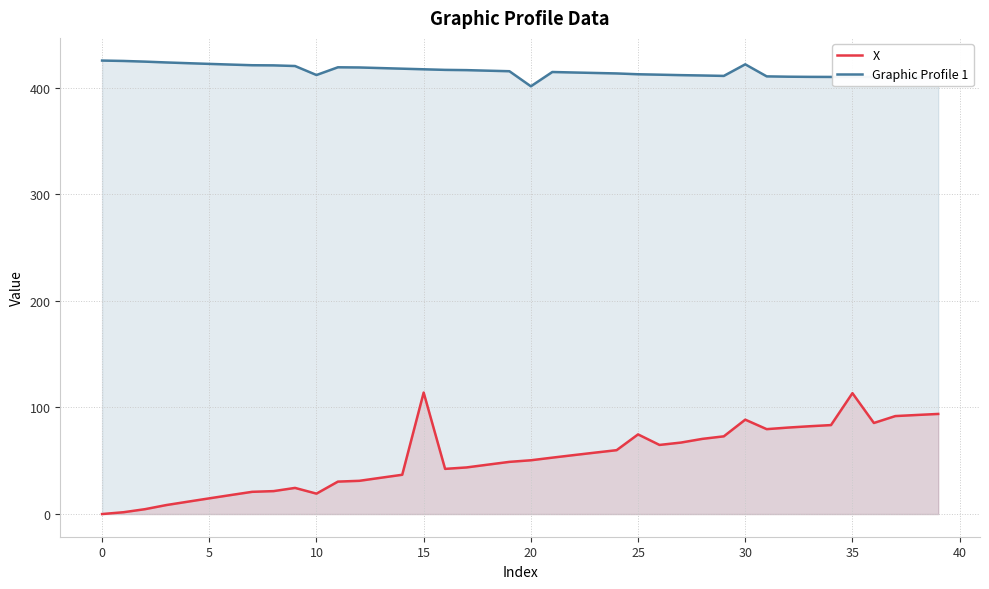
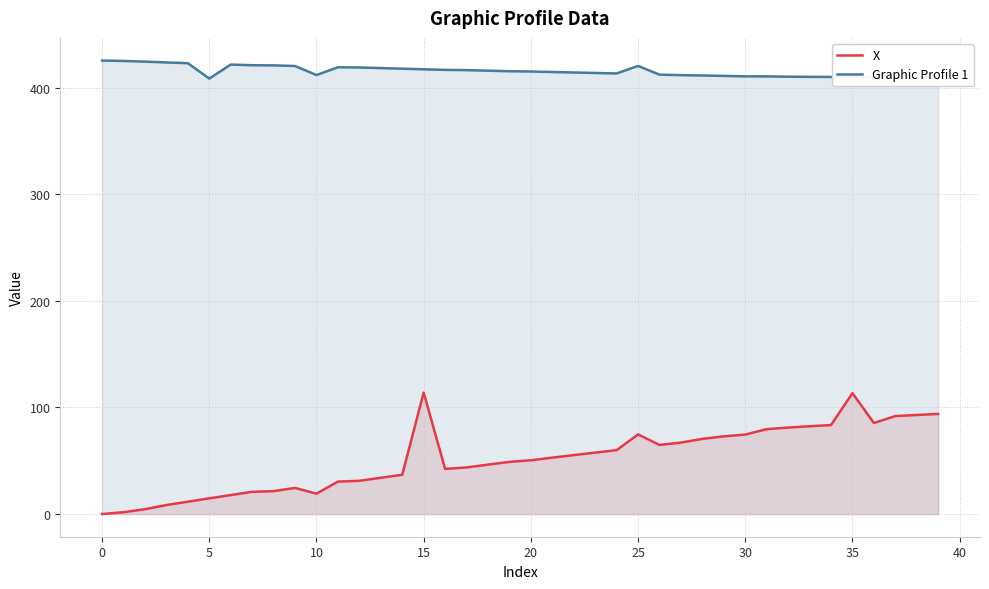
Graphic Profile 1, 5: 422 -> 409
Graphic Profile 1, 20: 401 -> 415
Graphic Profile 1, 25: 413 -> 420
X, 30: 89 -> 75
Graphic Profile 1, 30: 422 -> 411
